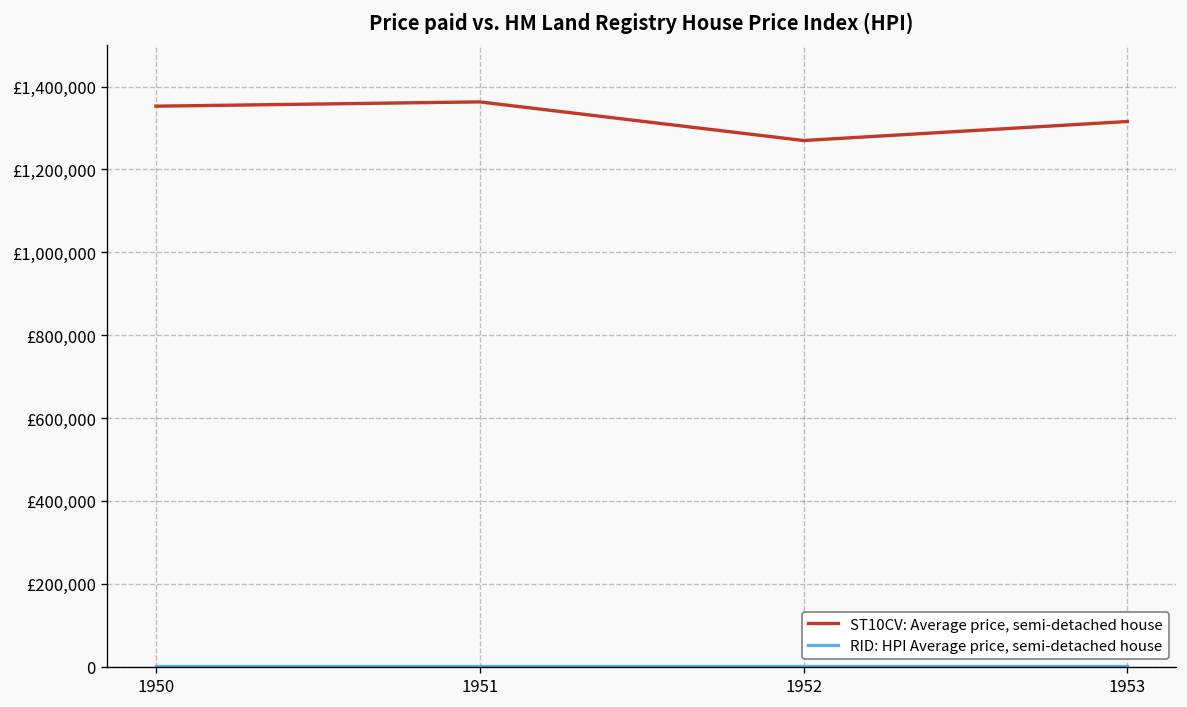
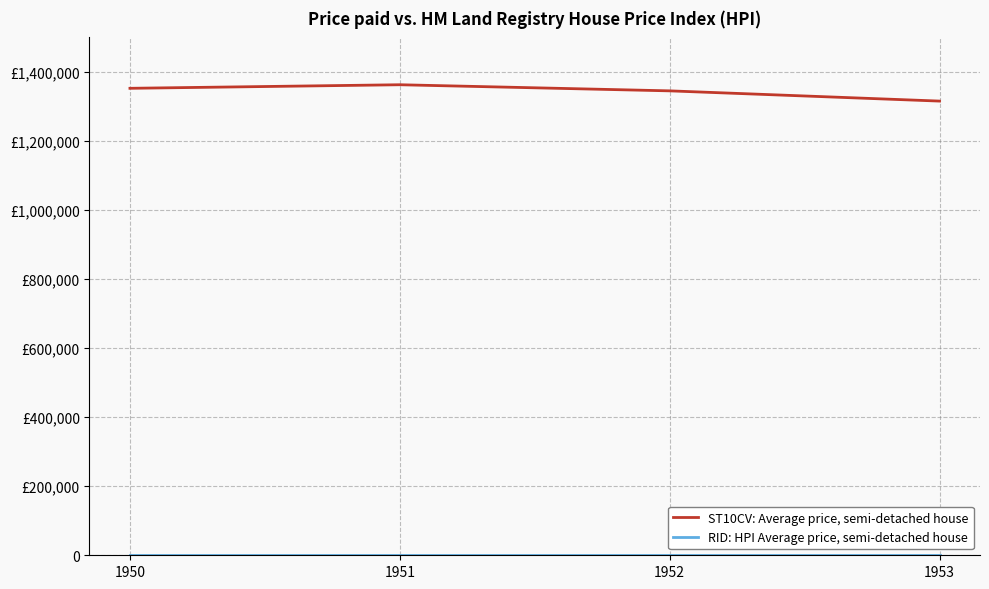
ST10CV: Average price, semi-detached house, 1952: £1,270,000 -> £1,350,000
